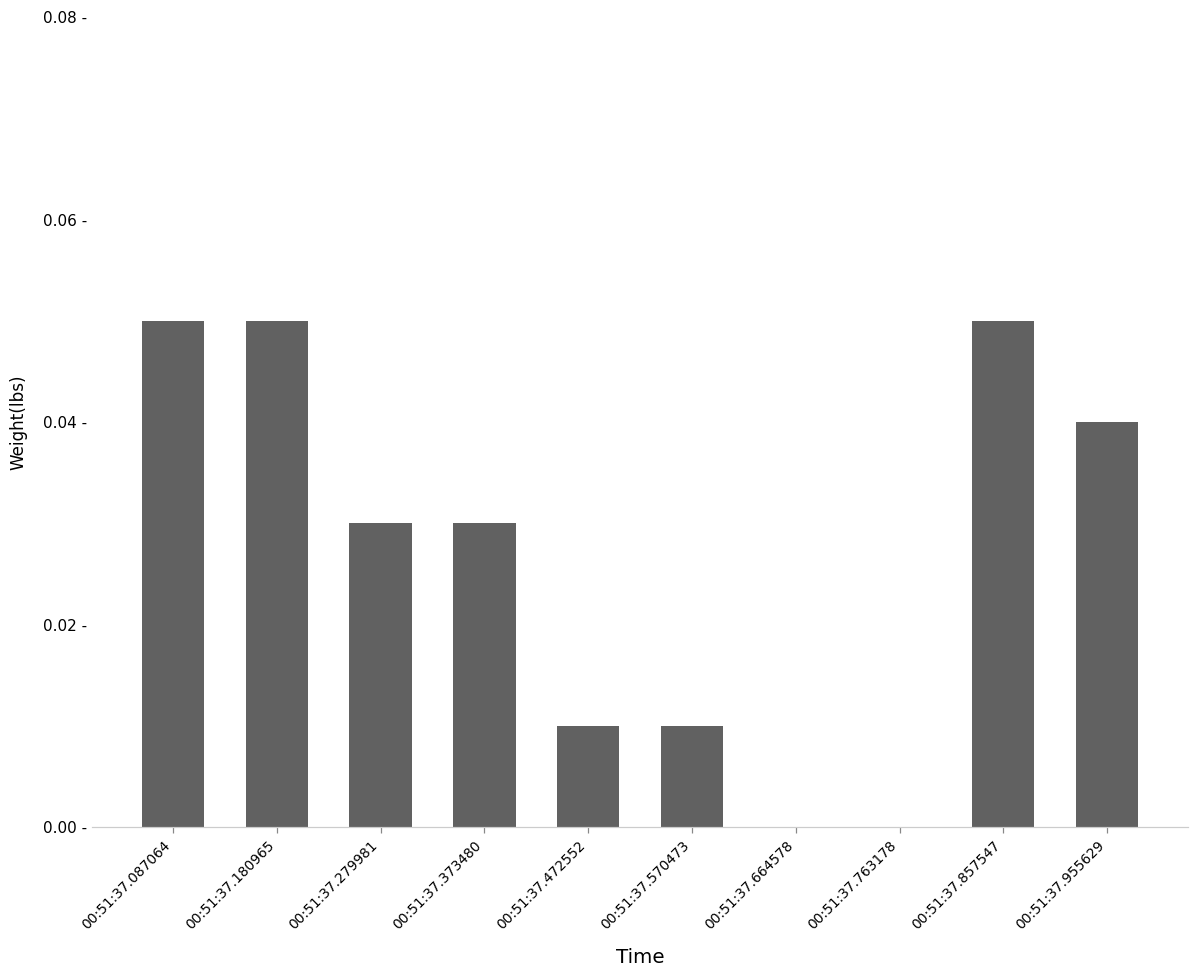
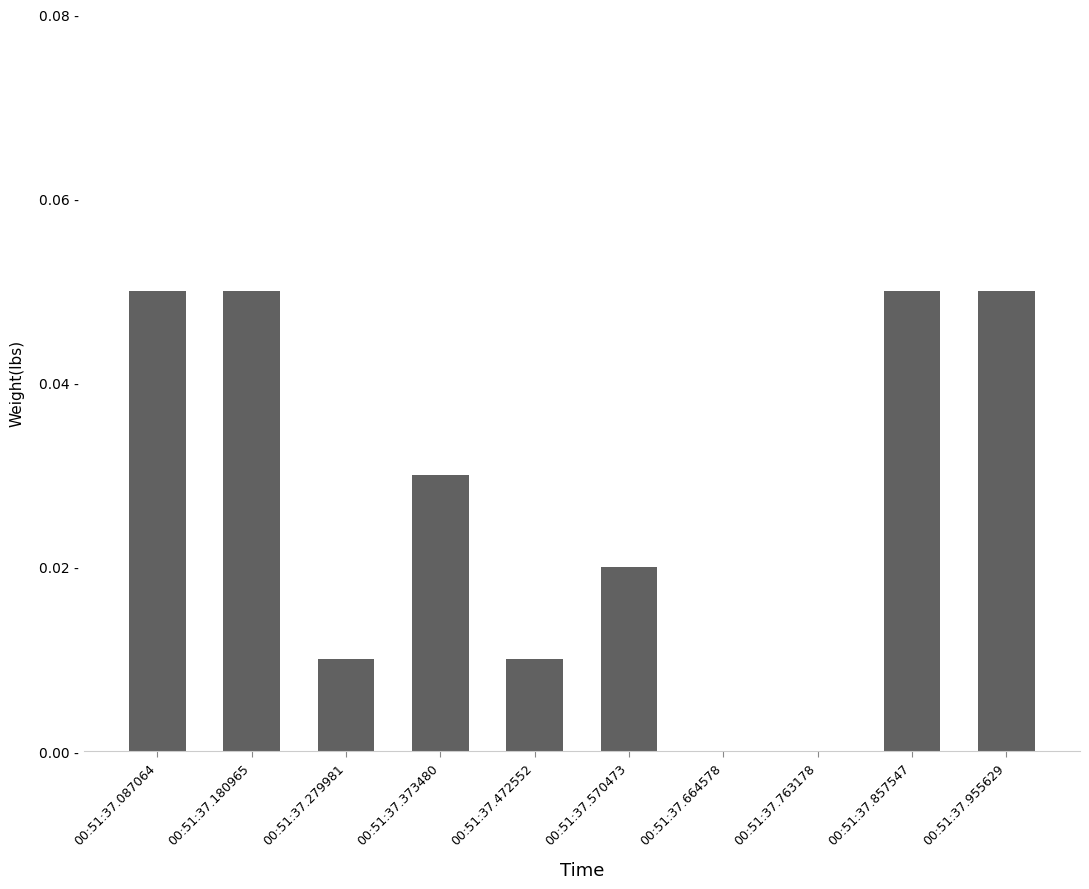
00:51:37.279981: 0.03 - -> 0.01 -
00:51:37.570473: 0.01 - -> 0.02 -
00:51:37.955629: 0.04 - -> 0.05 -
